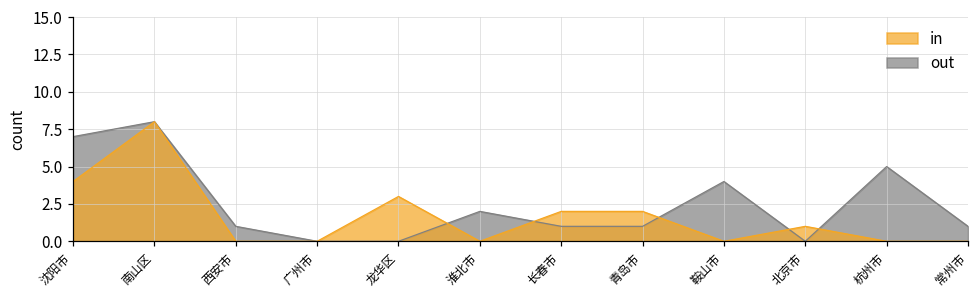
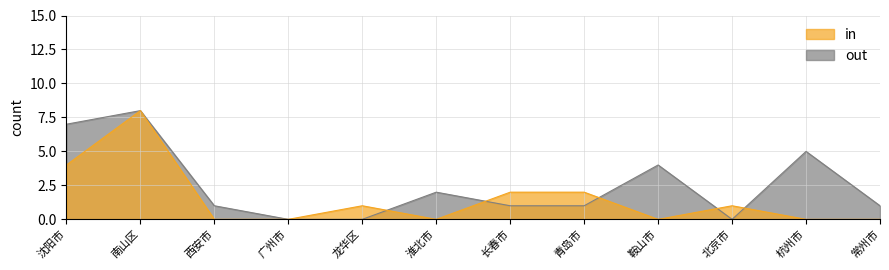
in, 龙华区: 3 -> 1
